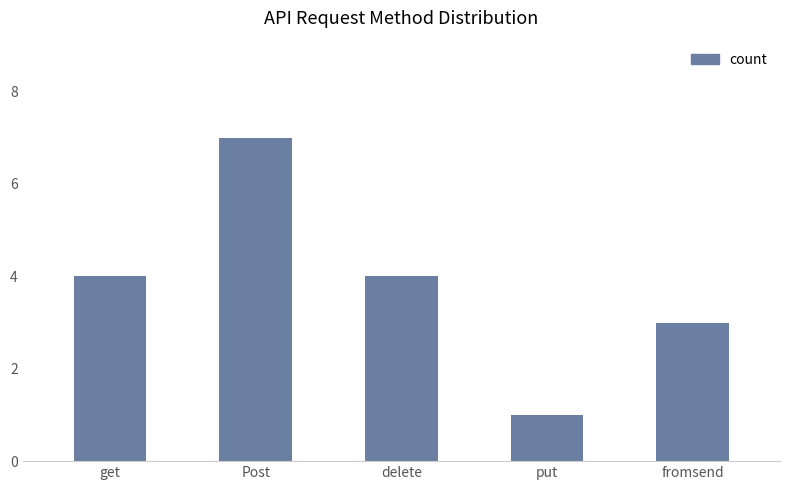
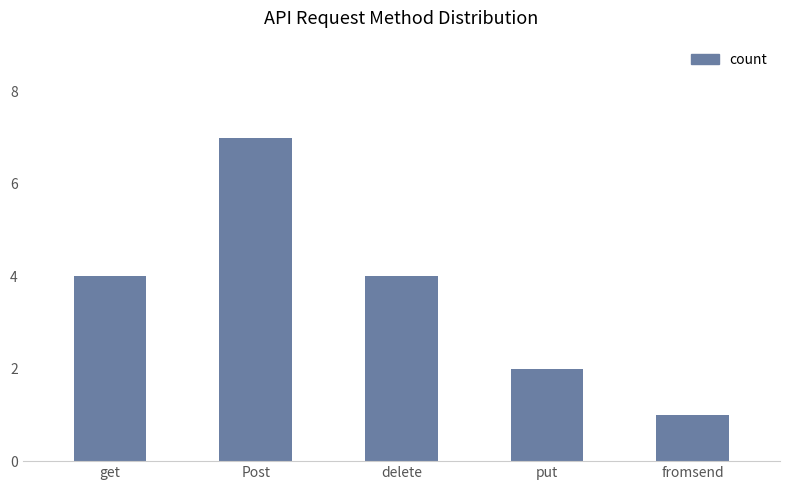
put: 1 -> 2
fromsend: 3 -> 1
